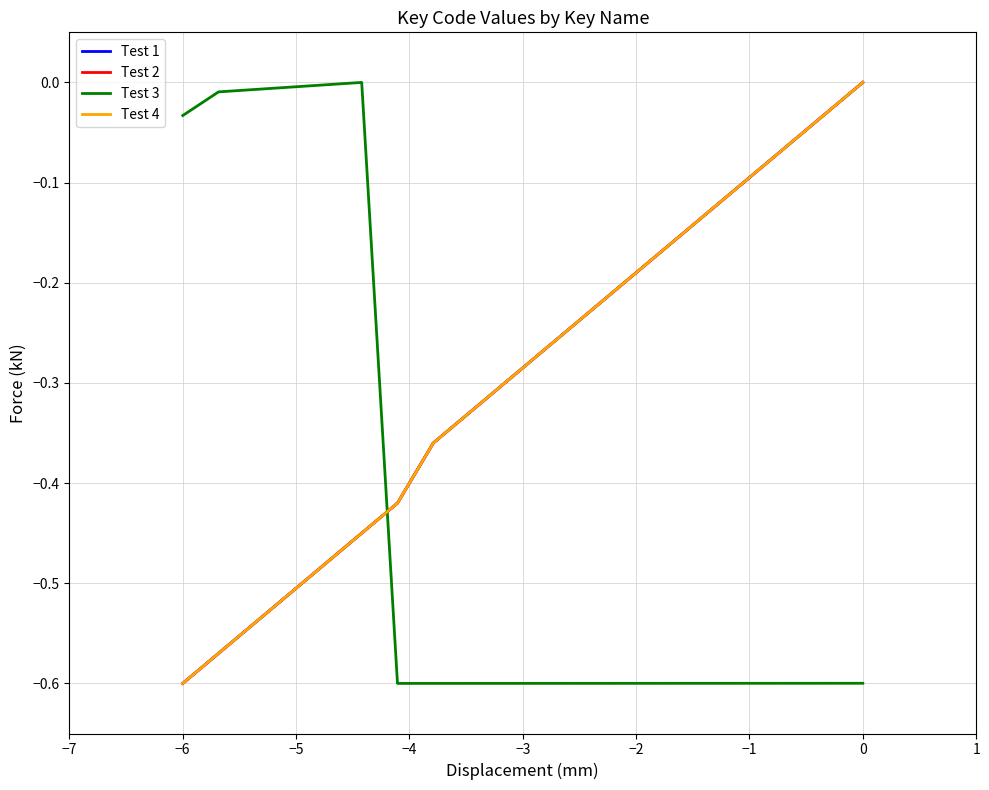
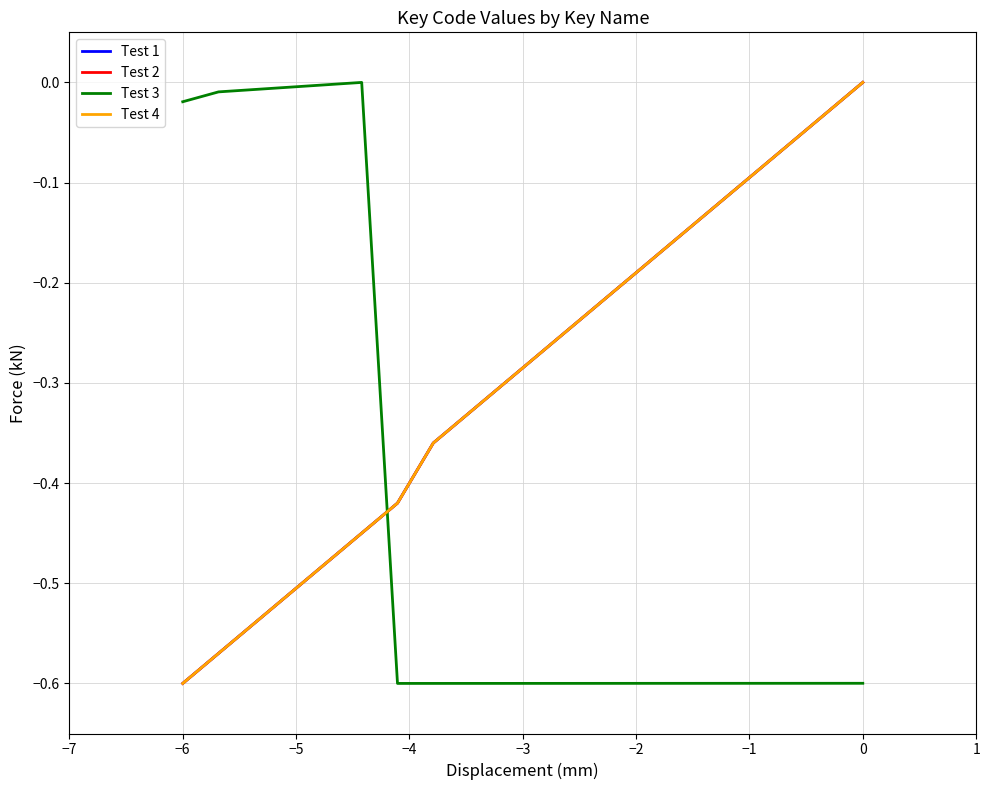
Test 3, −6: -0.033 -> -0.019
